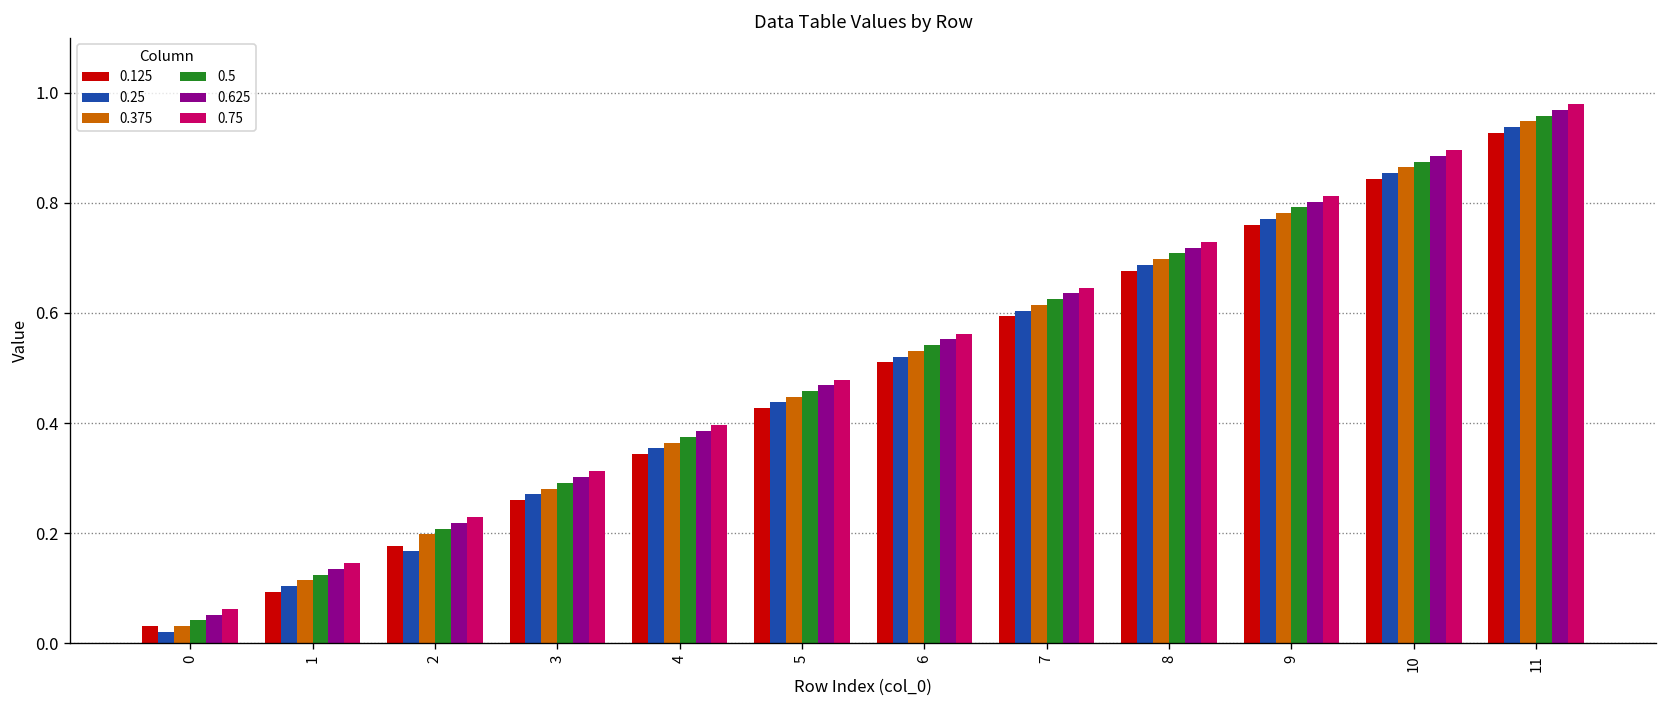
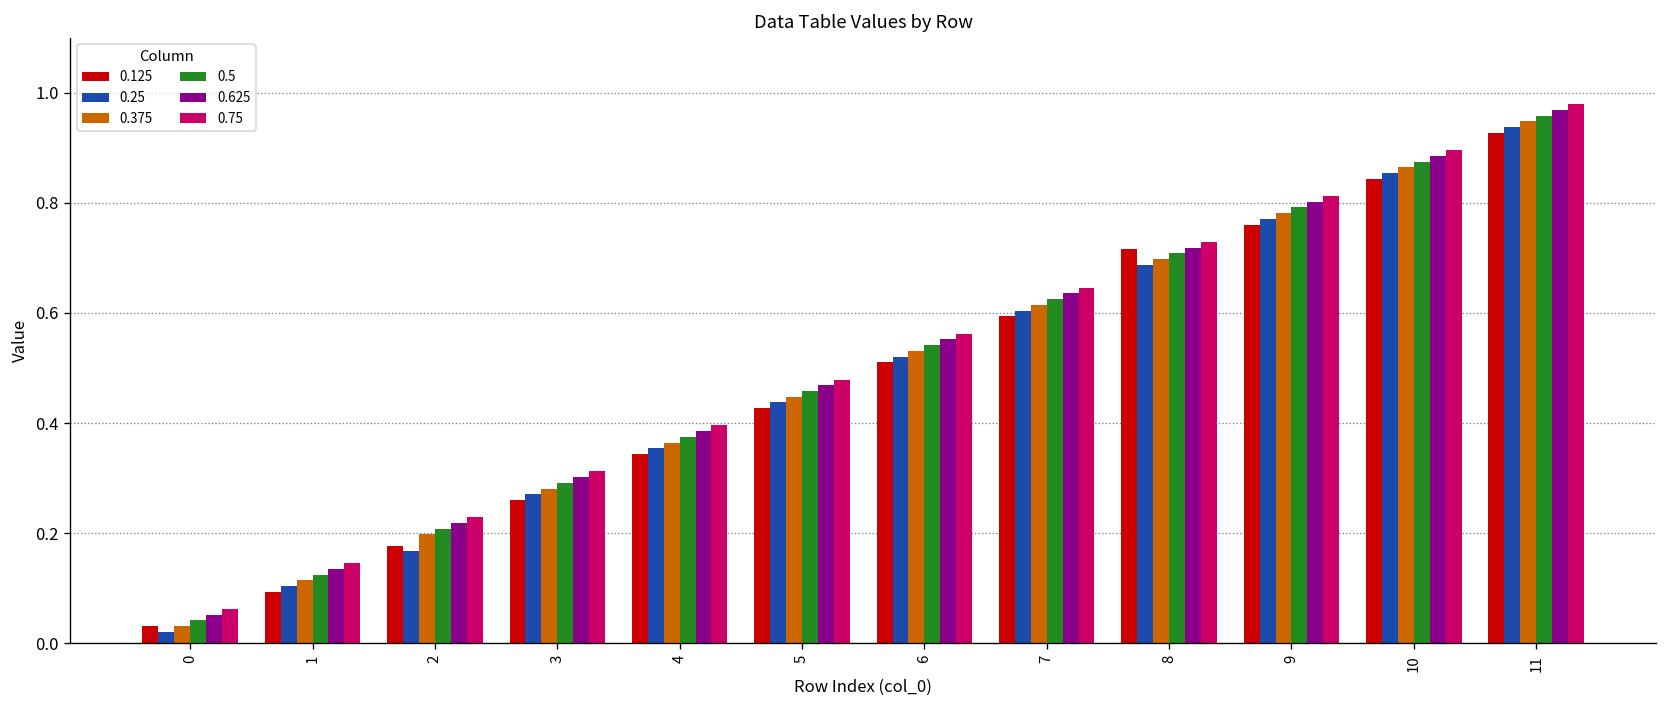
0.125, 8: 0.68 -> 0.72
